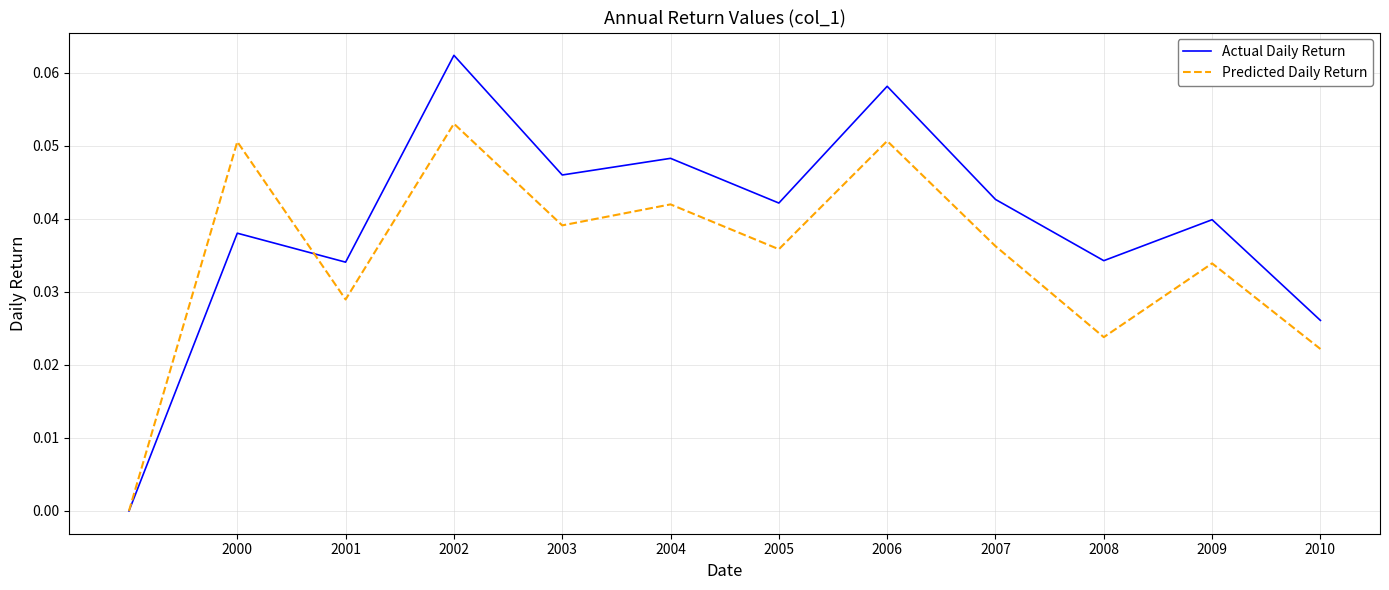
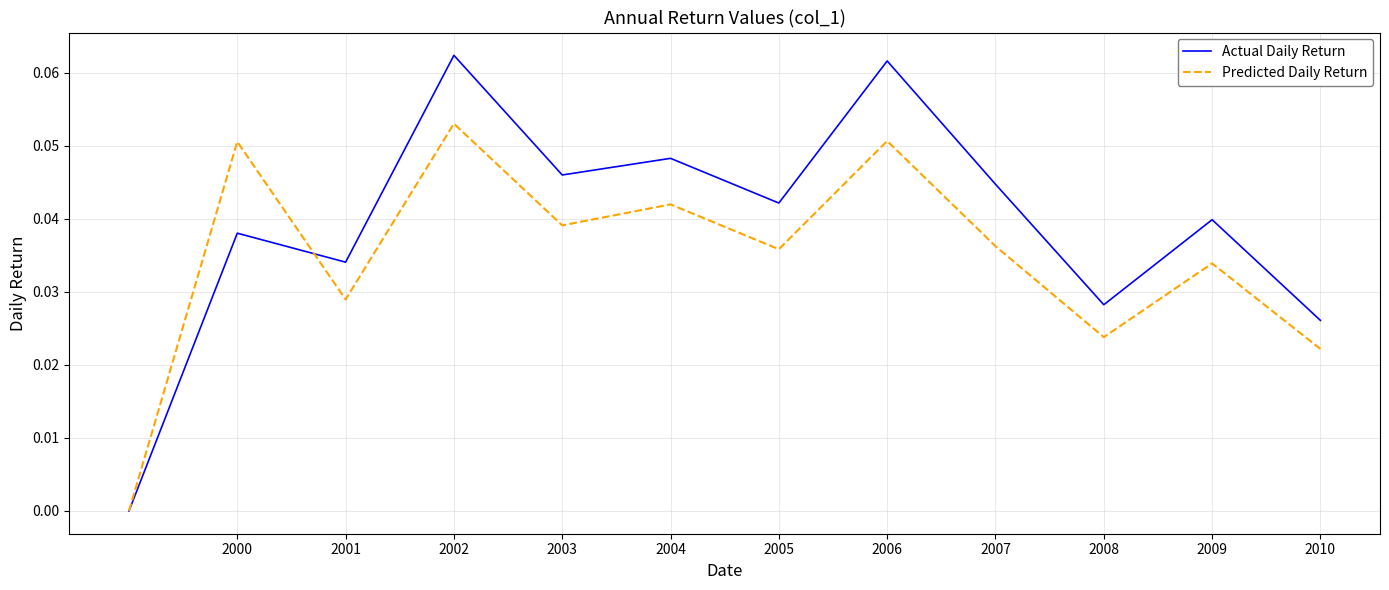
Actual Daily Return, 2006: 0.058 -> 0.062
Actual Daily Return, 2007: 0.043 -> 0.045
Actual Daily Return, 2008: 0.034 -> 0.028
